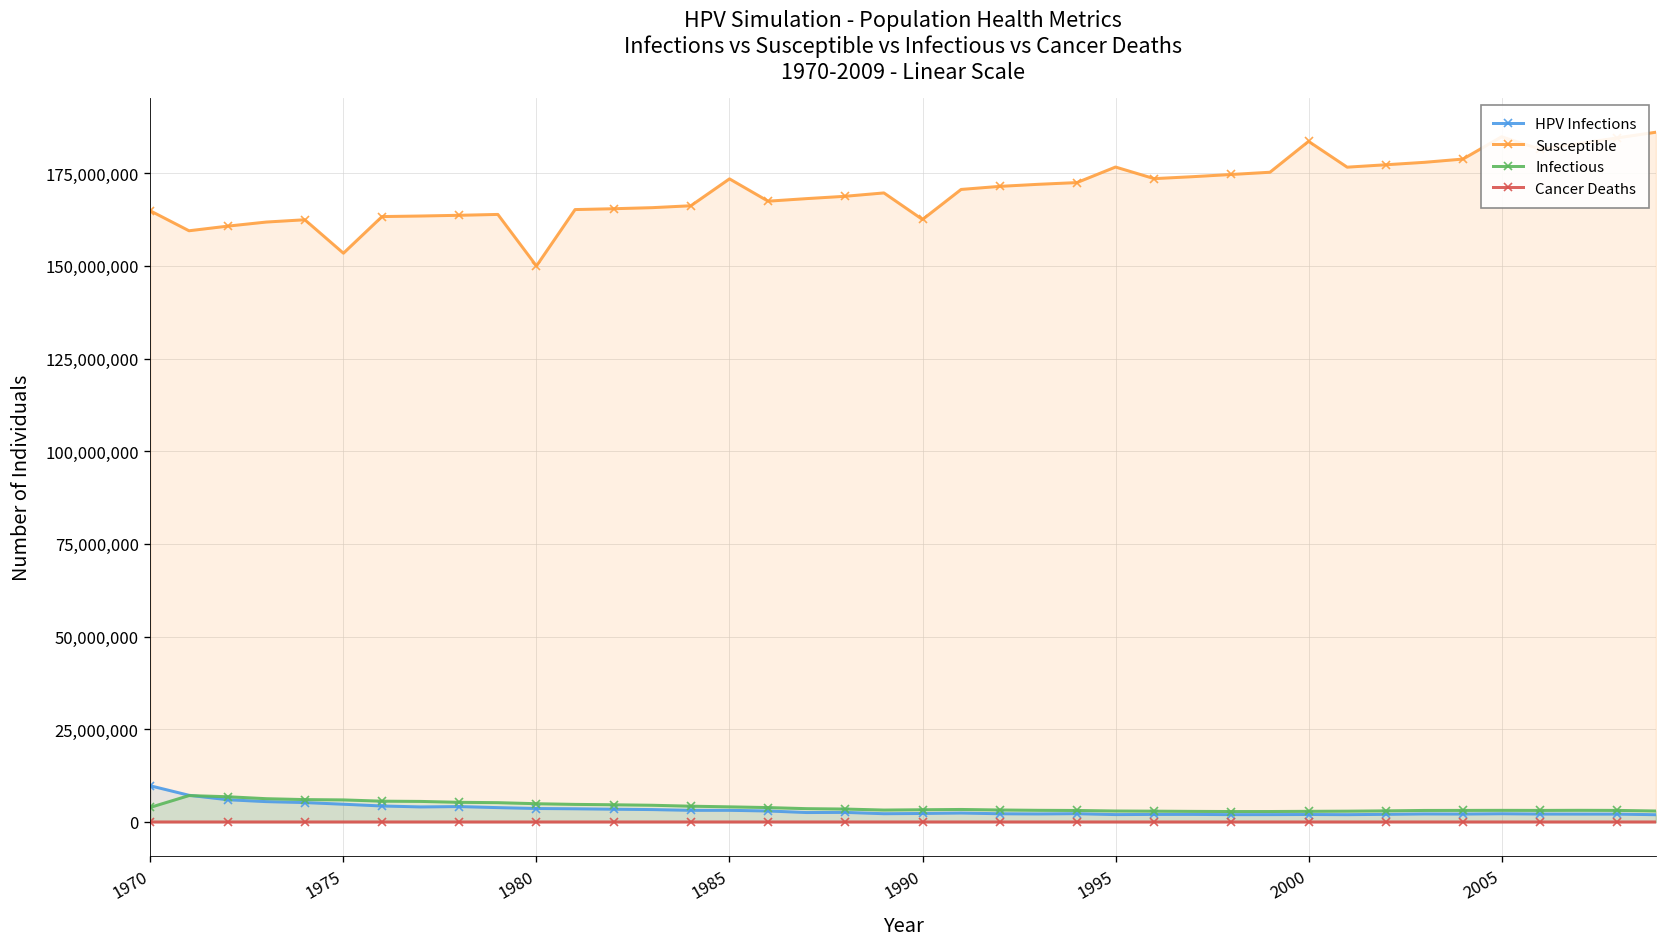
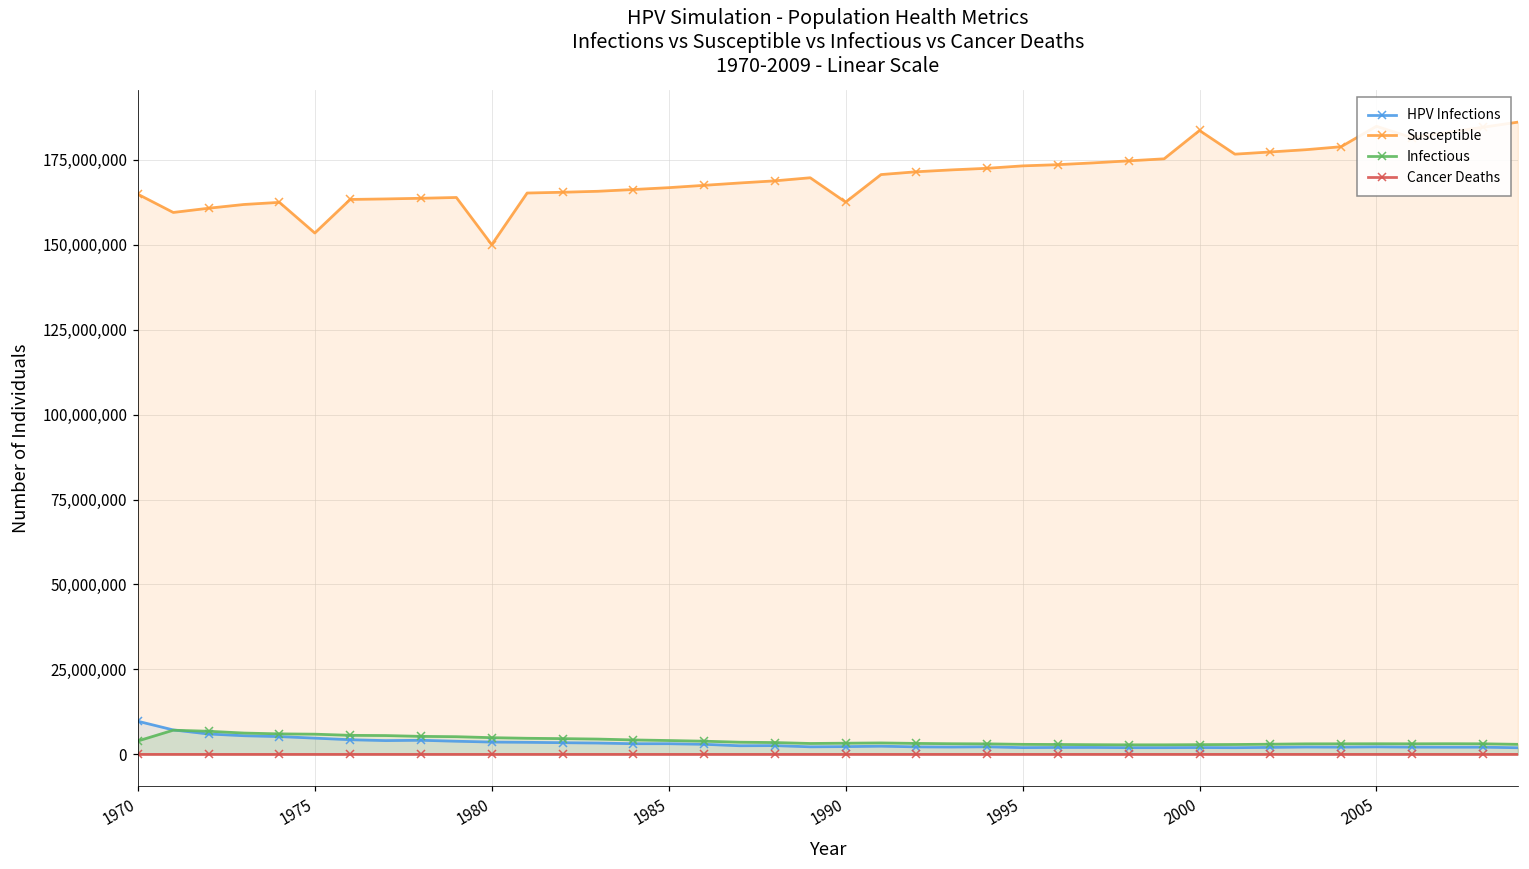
Susceptible, 1985: 173,000,000 -> 167,000,000
Susceptible, 1995: 177,000,000 -> 173,000,000
